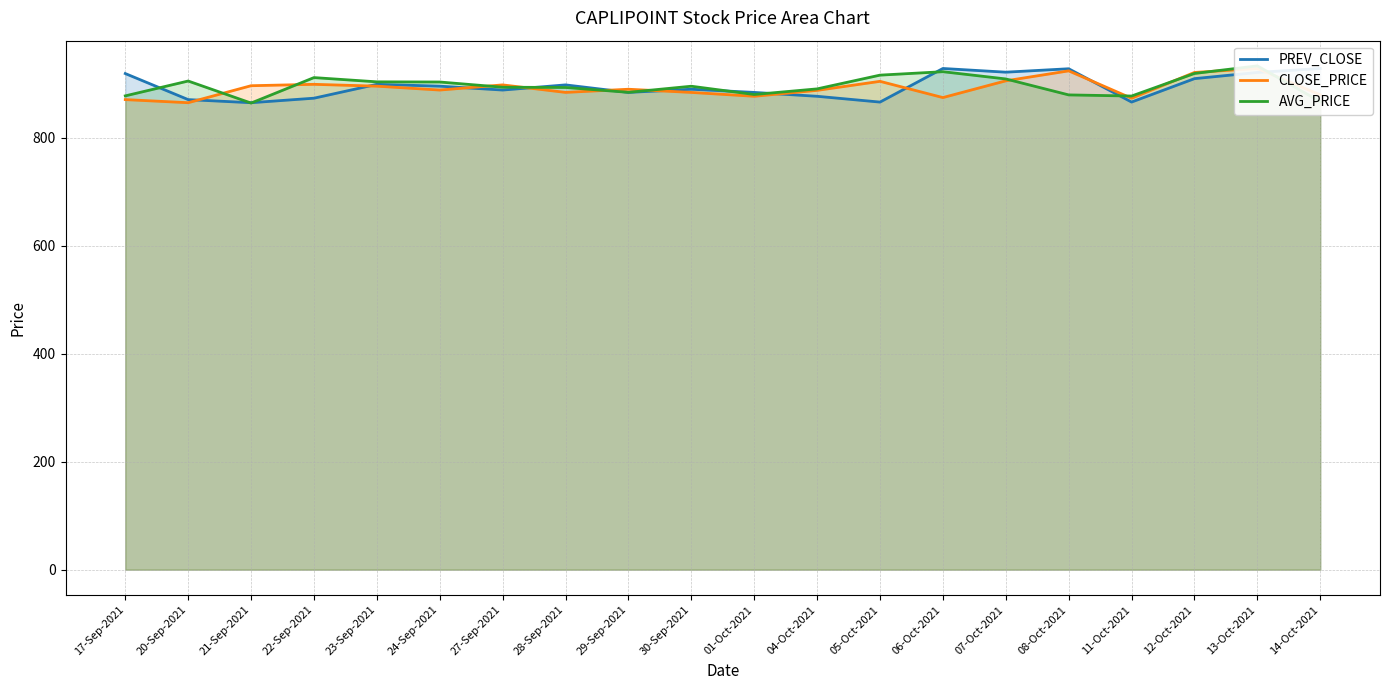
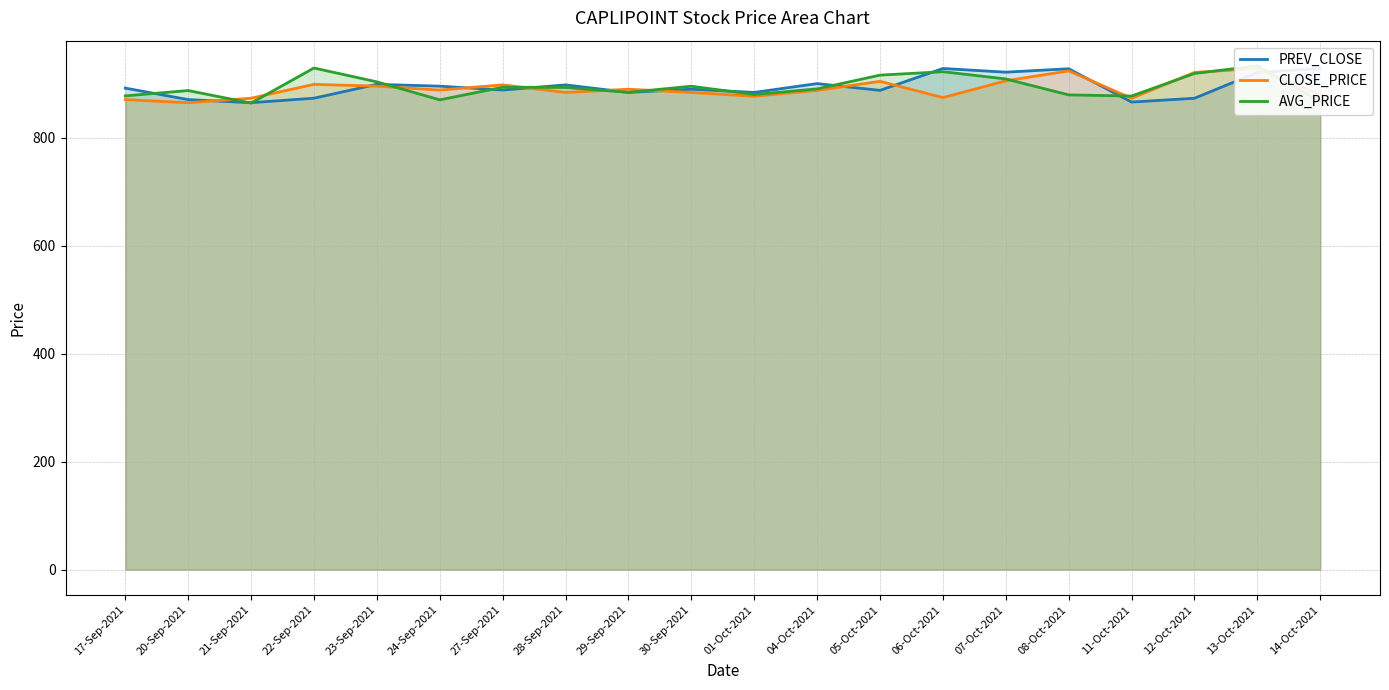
PREV_CLOSE, 17-Sep-2021: 920 -> 890
AVG_PRICE, 20-Sep-2021: 910 -> 890
CLOSE_PRICE, 21-Sep-2021: 900 -> 870
AVG_PRICE, 22-Sep-2021: 910 -> 930
AVG_PRICE, 24-Sep-2021: 900 -> 870
PREV_CLOSE, 04-Oct-2021: 880 -> 900
PREV_CLOSE, 05-Oct-2021: 870 -> 890
PREV_CLOSE, 12-Oct-2021: 910 -> 870
